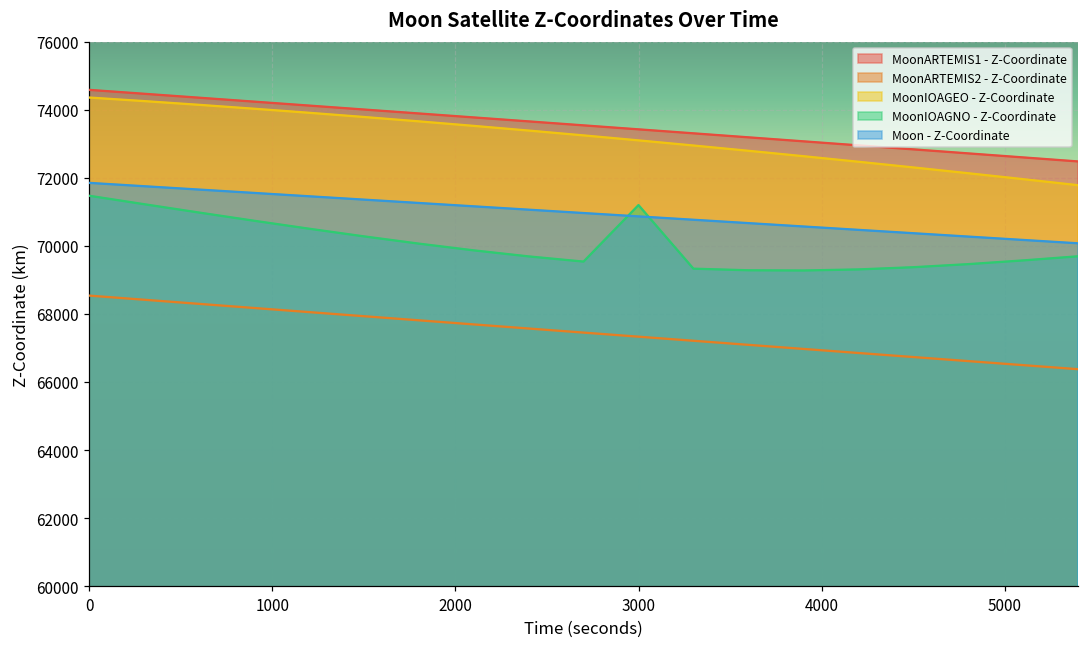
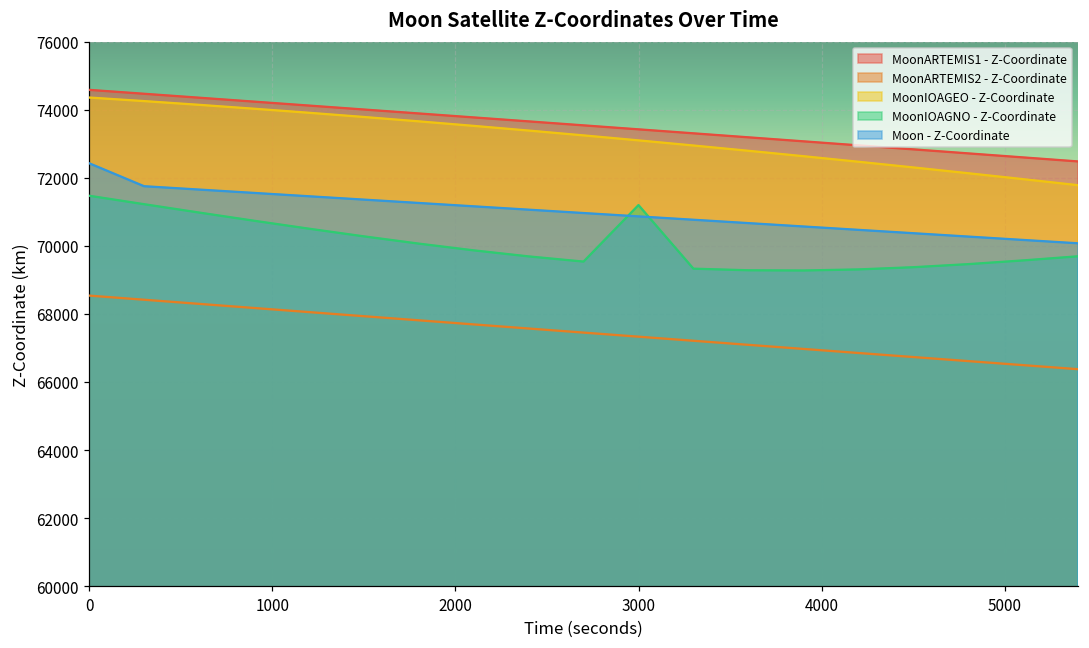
Moon - Z-Coordinate, 0: 71900 -> 72400
